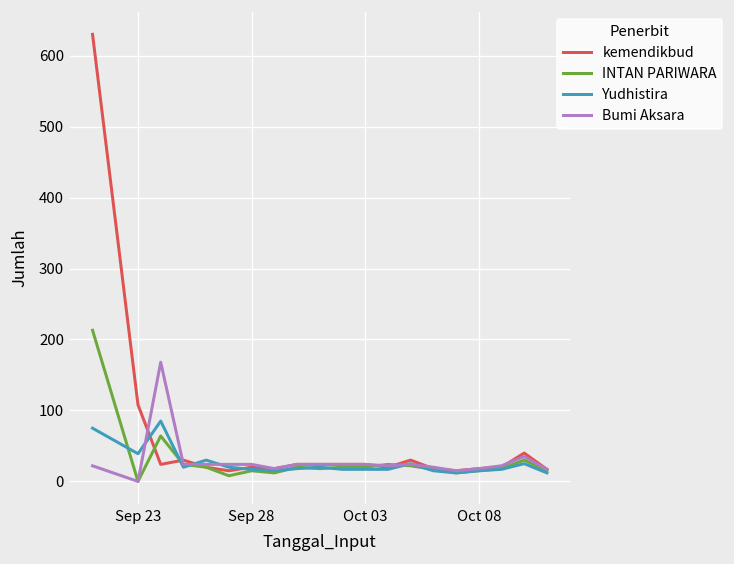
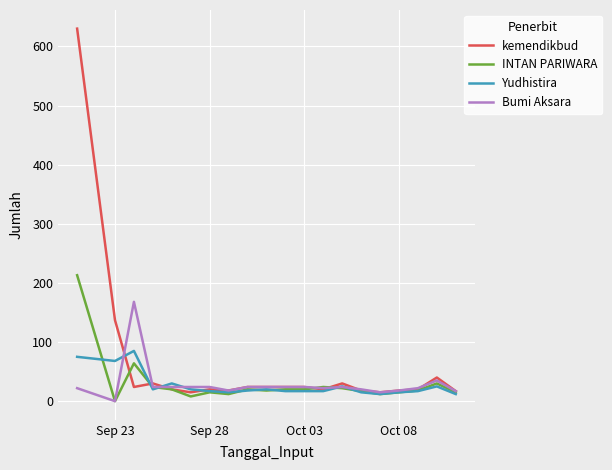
kemendikbud, Sep 23: 110 -> 140
Yudhistira, Sep 23: 40 -> 70
